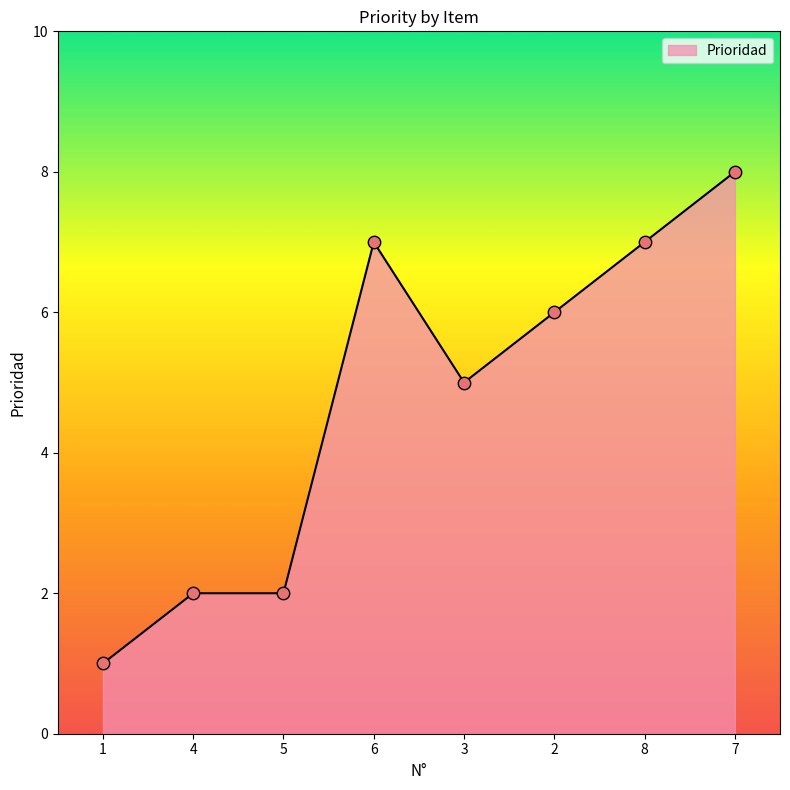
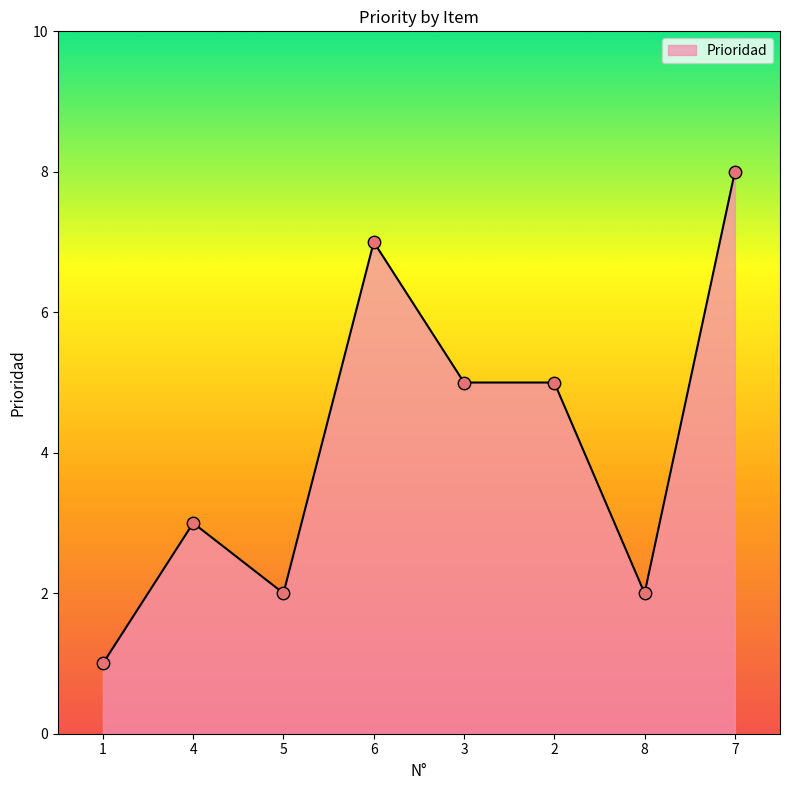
4: 2 -> 3
2: 6 -> 5
8: 7 -> 2
